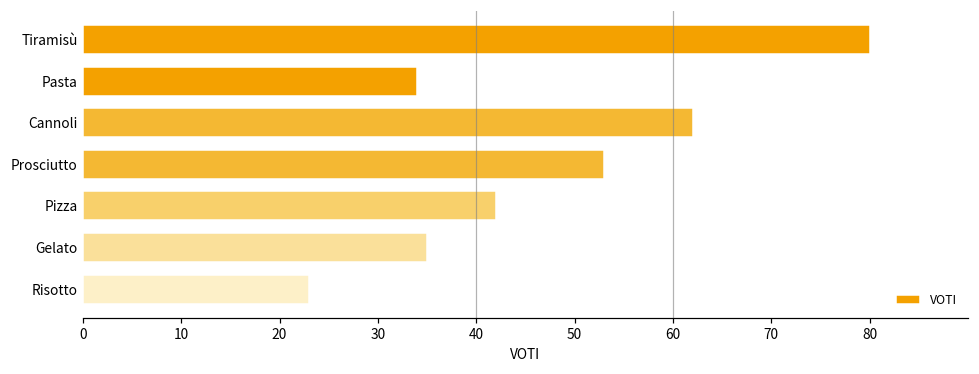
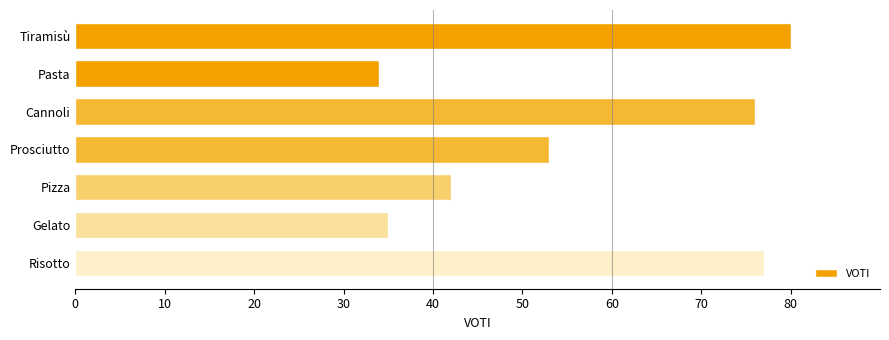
Cannoli: 62 -> 76
Risotto: 23 -> 77
